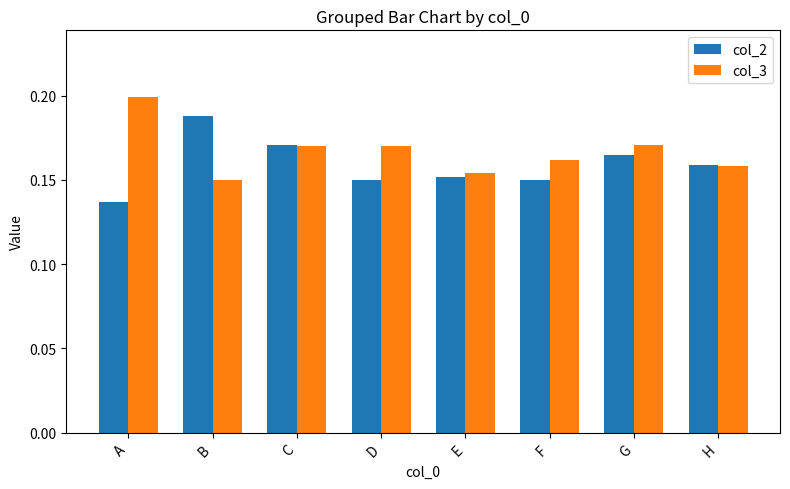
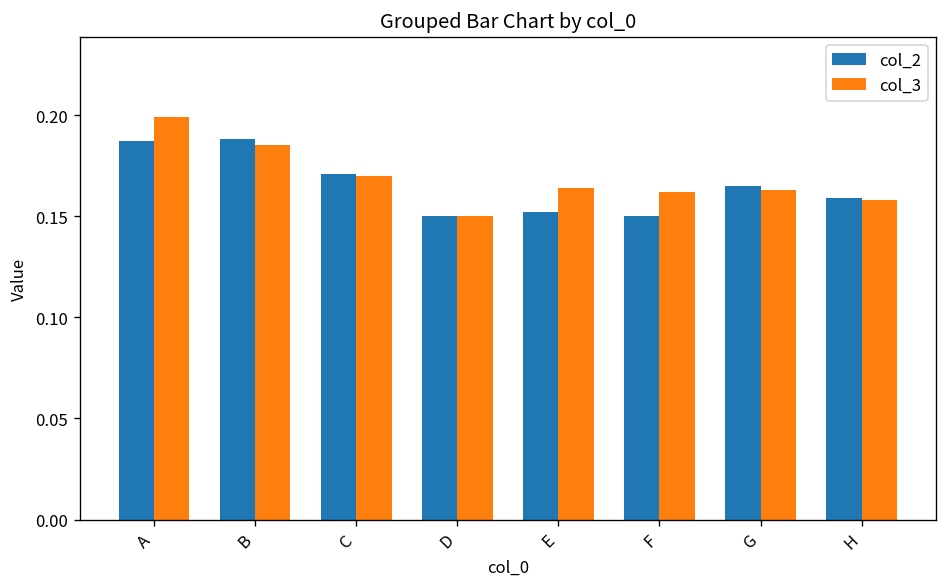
col_2, A: 0.137 -> 0.187
col_3, B: 0.150 -> 0.185
col_3, D: 0.17 -> 0.15
col_3, E: 0.154 -> 0.164
col_3, G: 0.171 -> 0.163
